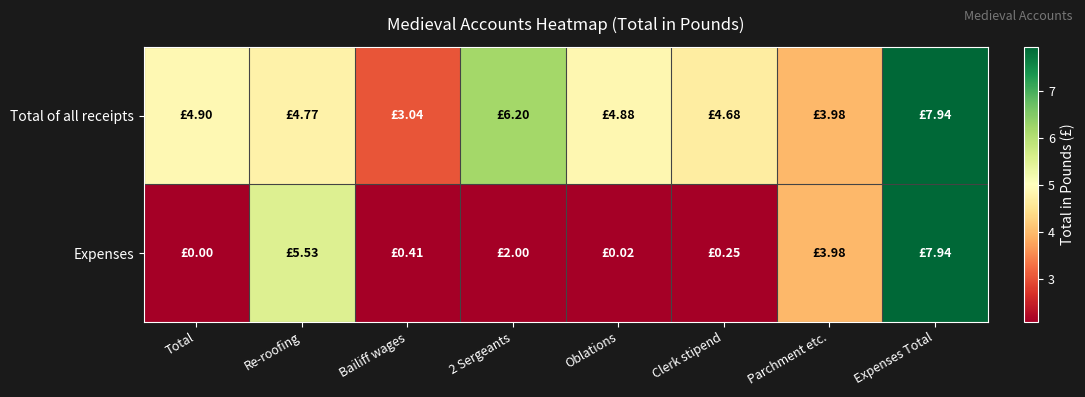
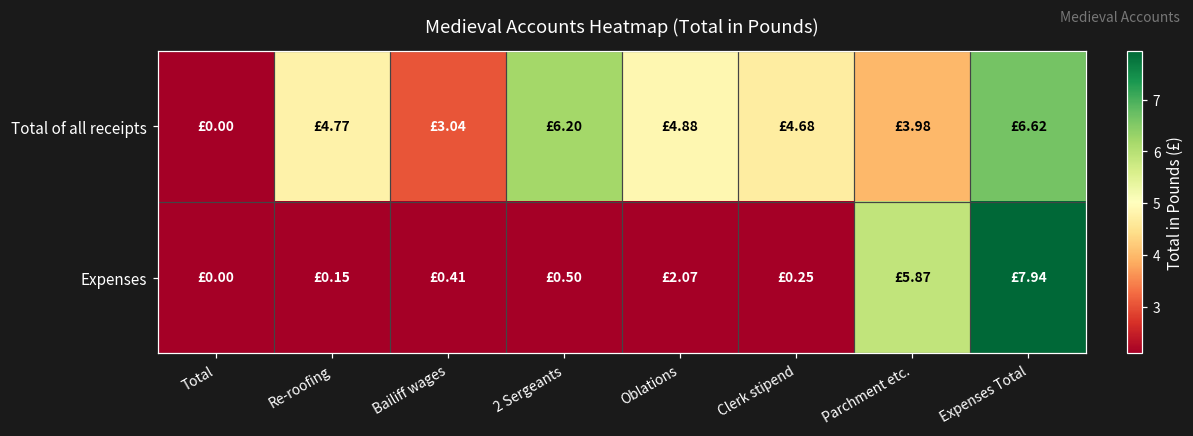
Total of all receipts, Total: £4.90 -> £0.00
Total of all receipts, Expenses Total: £7.94 -> £6.62
Expenses, Re-roofing: £5.53 -> £0.15
Expenses, 2 Sergeants: £2.00 -> £0.50
Expenses, Oblations: £0.02 -> £2.07
Expenses, Parchment etc.: £3.98 -> £5.87
